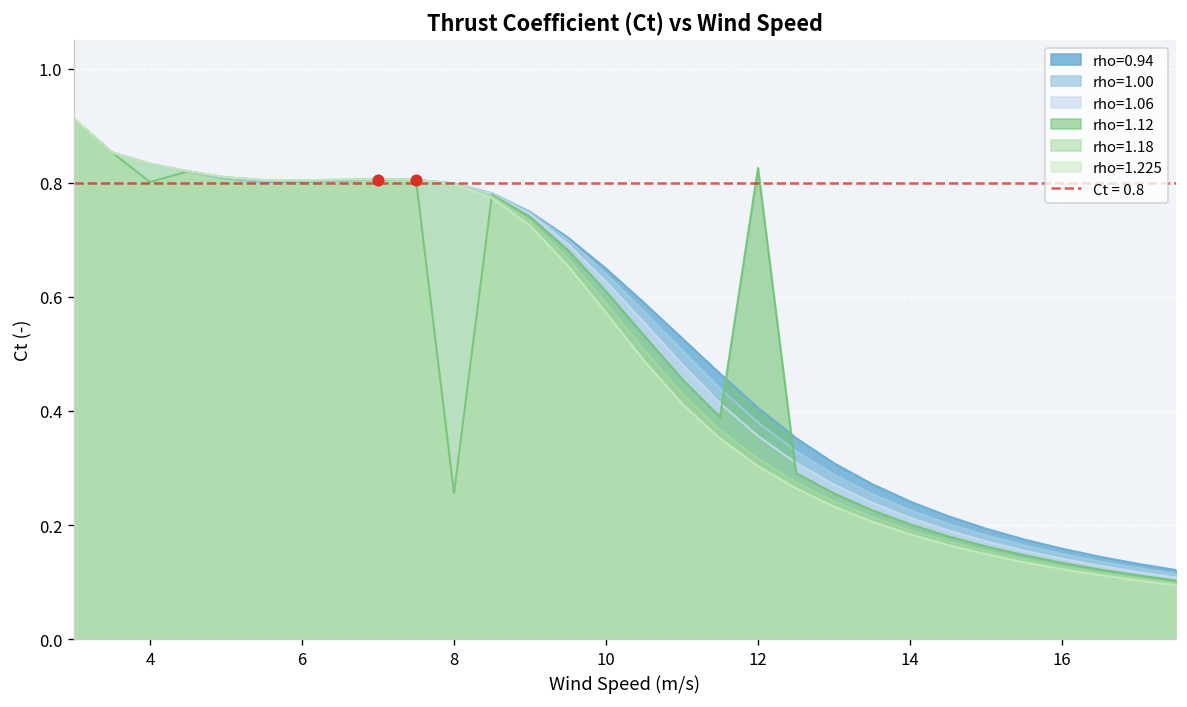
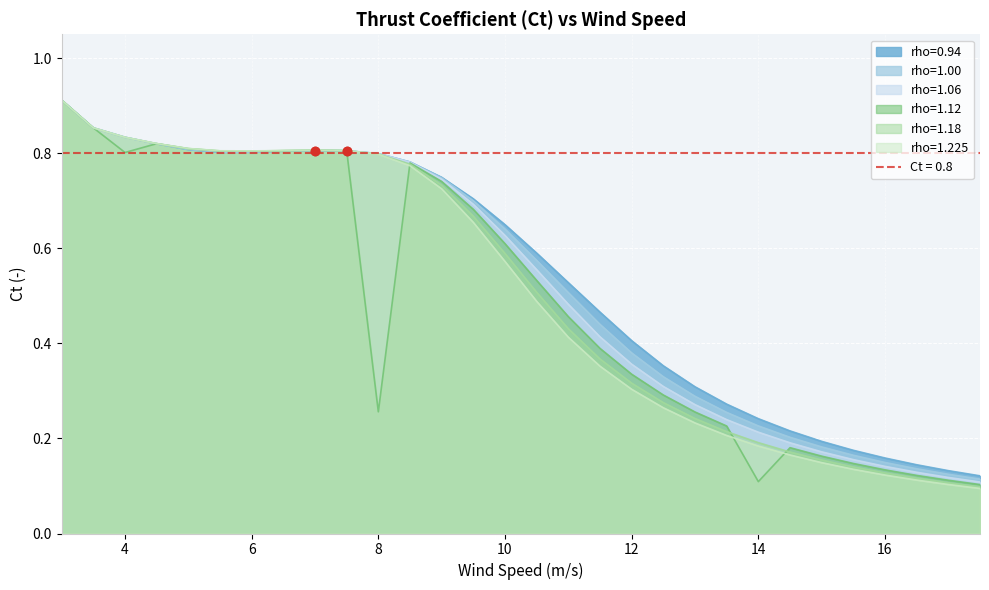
rho=1.12, 12: 0.83 -> 0.34
rho=1.12, 14: 0.20 -> 0.11
